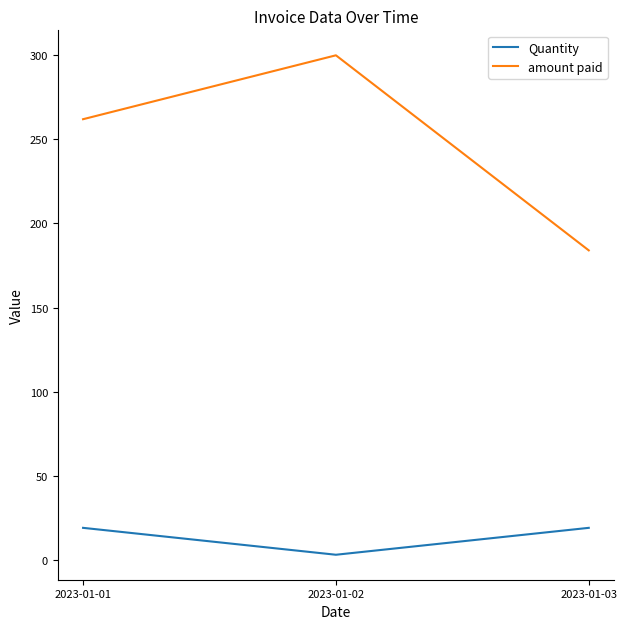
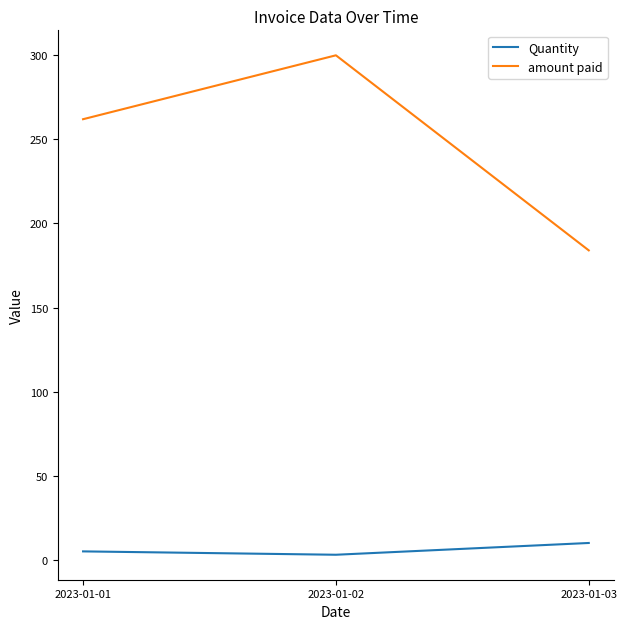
Quantity, 2023-01-01: 19 -> 5
Quantity, 2023-01-03: 19 -> 10
